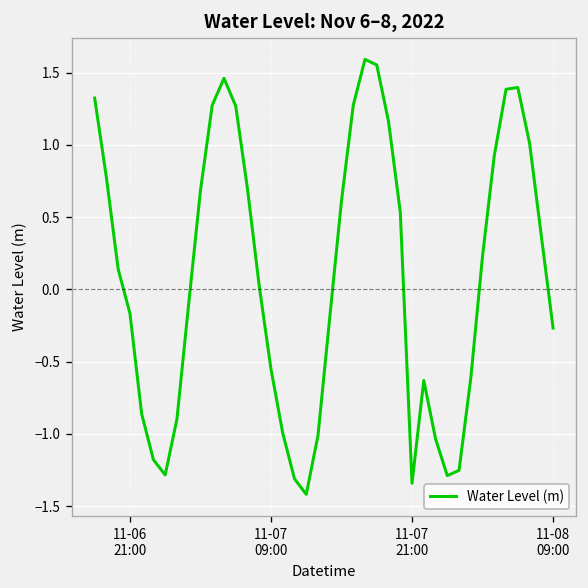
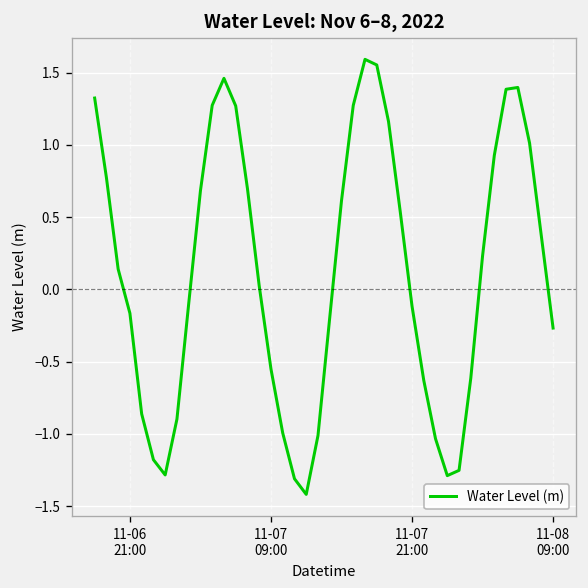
11-07 21:00: -1.34 -> -0.12
